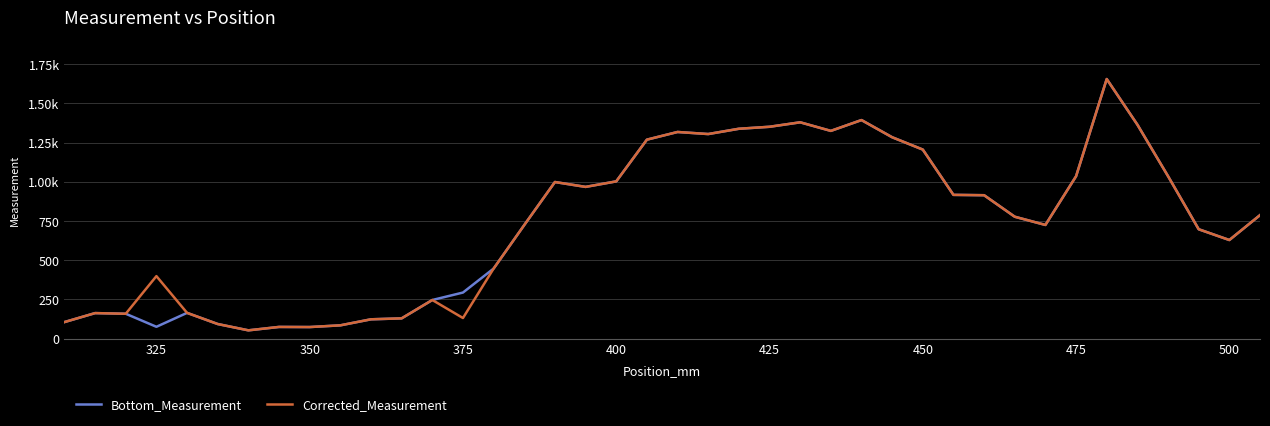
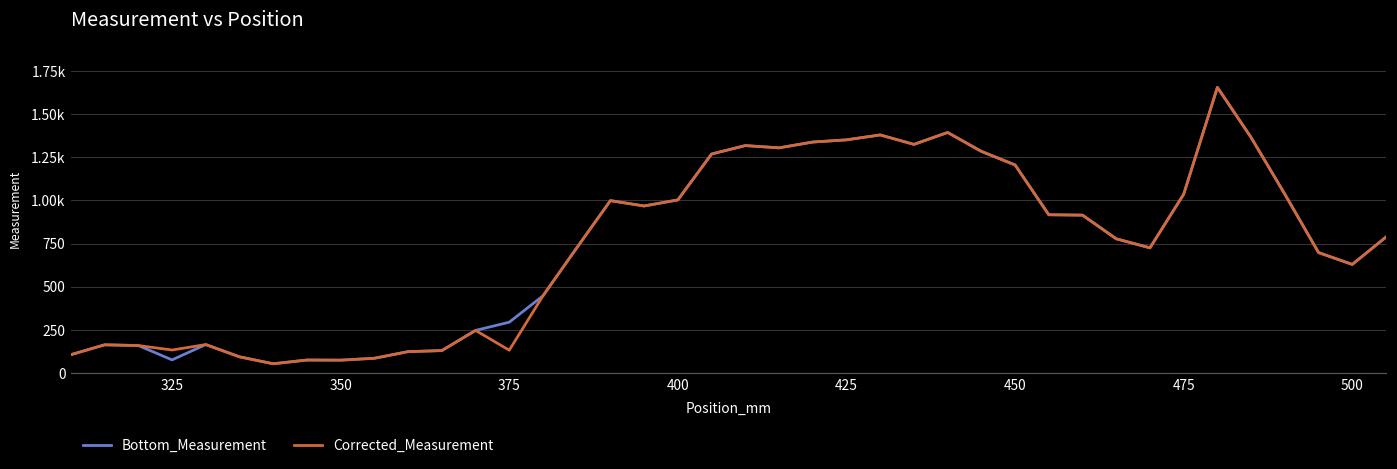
Corrected_Measurement, 325: 400 -> 130
